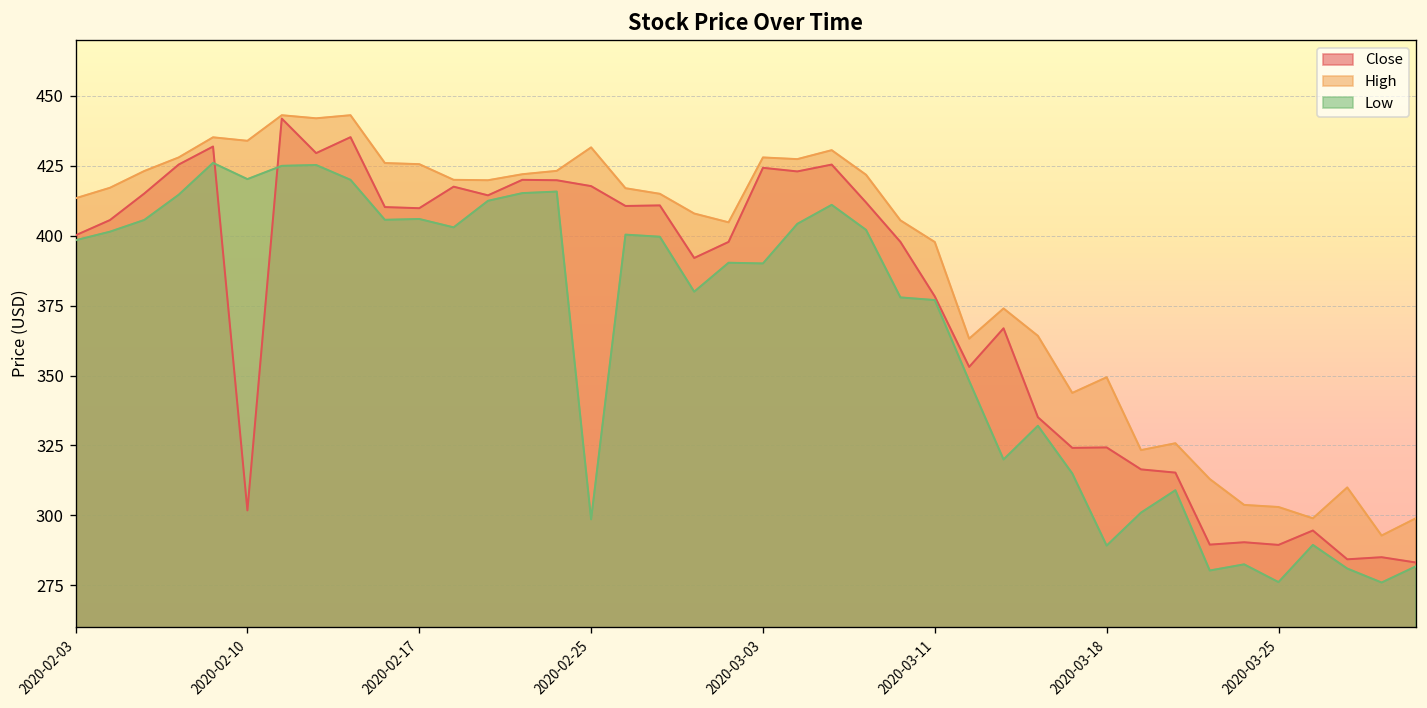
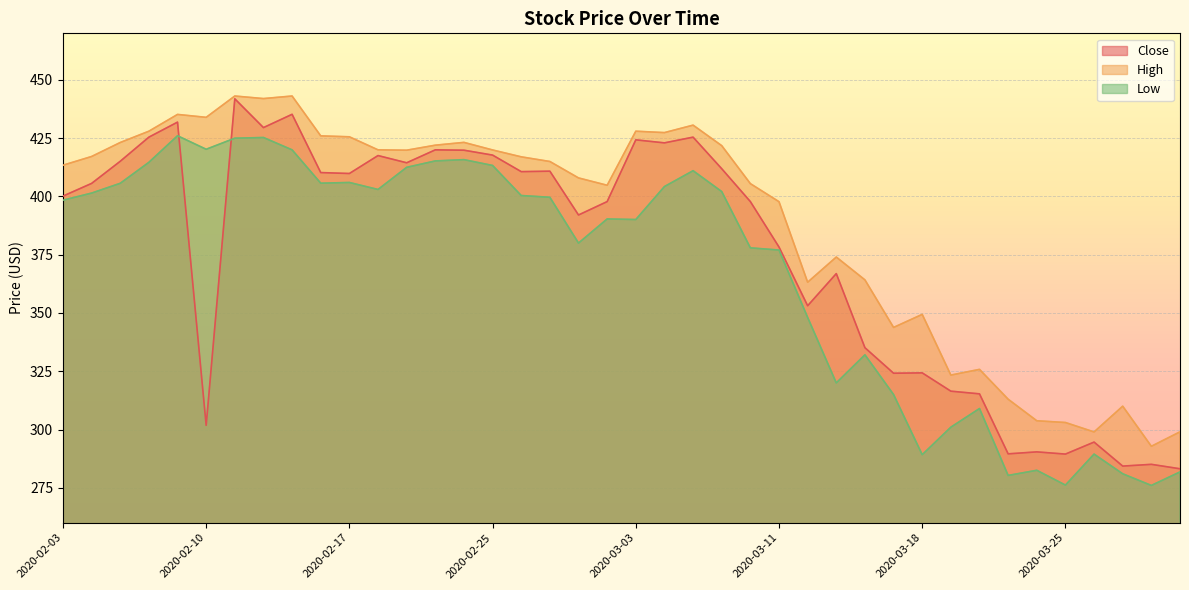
High, 2020-02-25: 432 -> 420
Low, 2020-02-25: 299 -> 413
